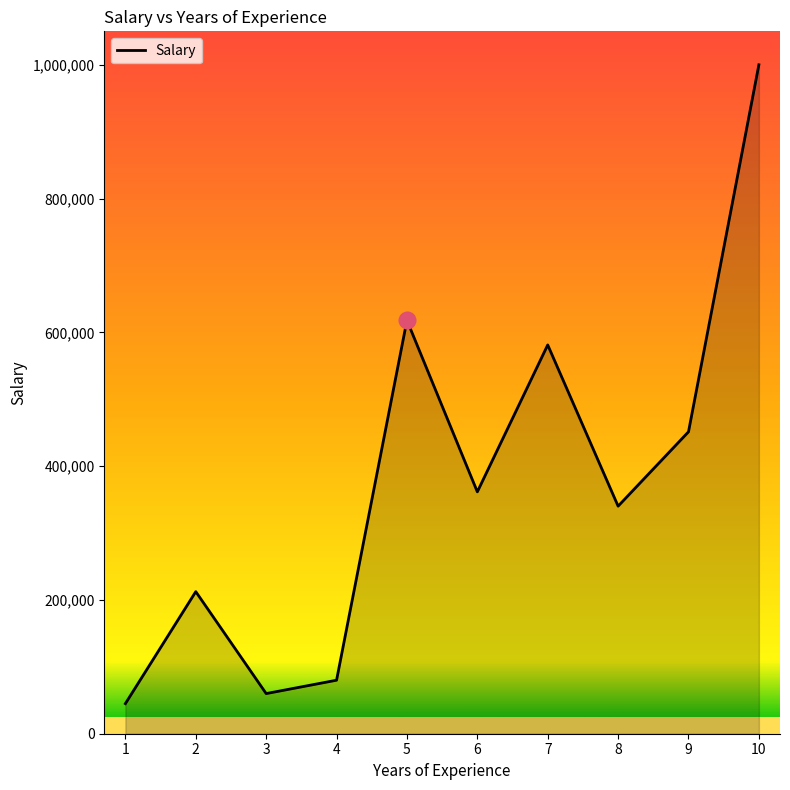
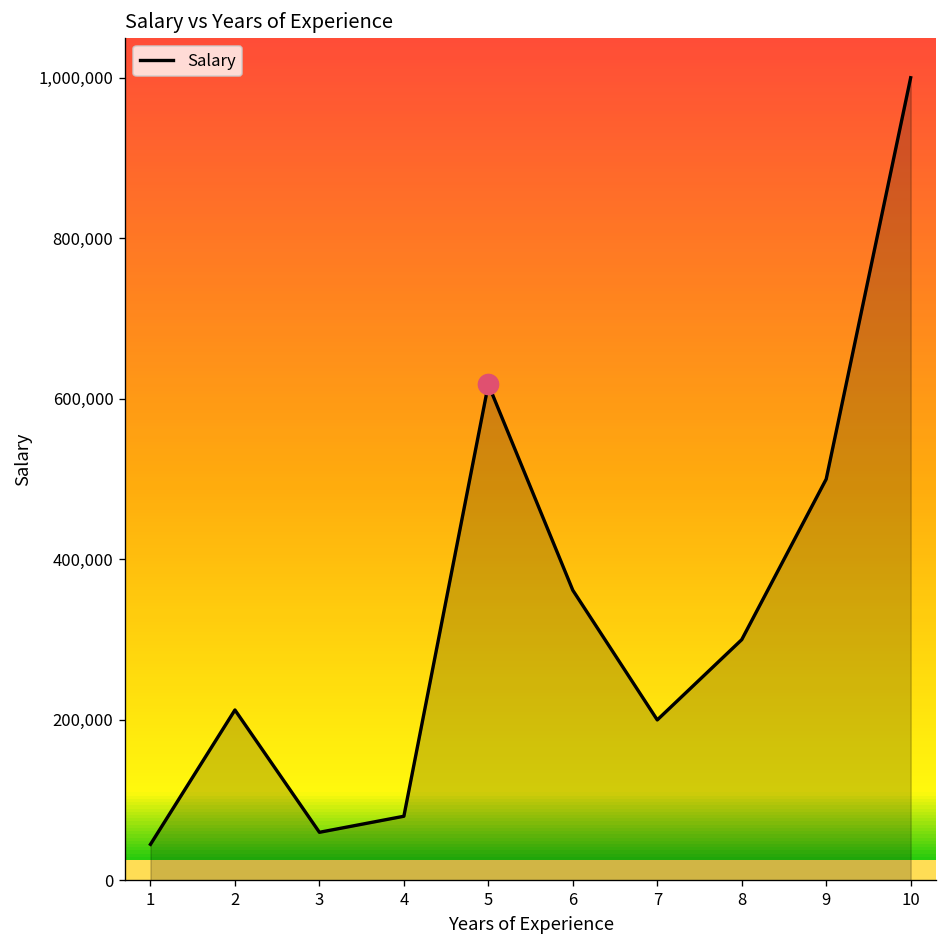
Salary, 7: 580,000 -> 200,000
Salary, 8: 340,000 -> 300,000
Salary, 9: 450,000 -> 500,000
